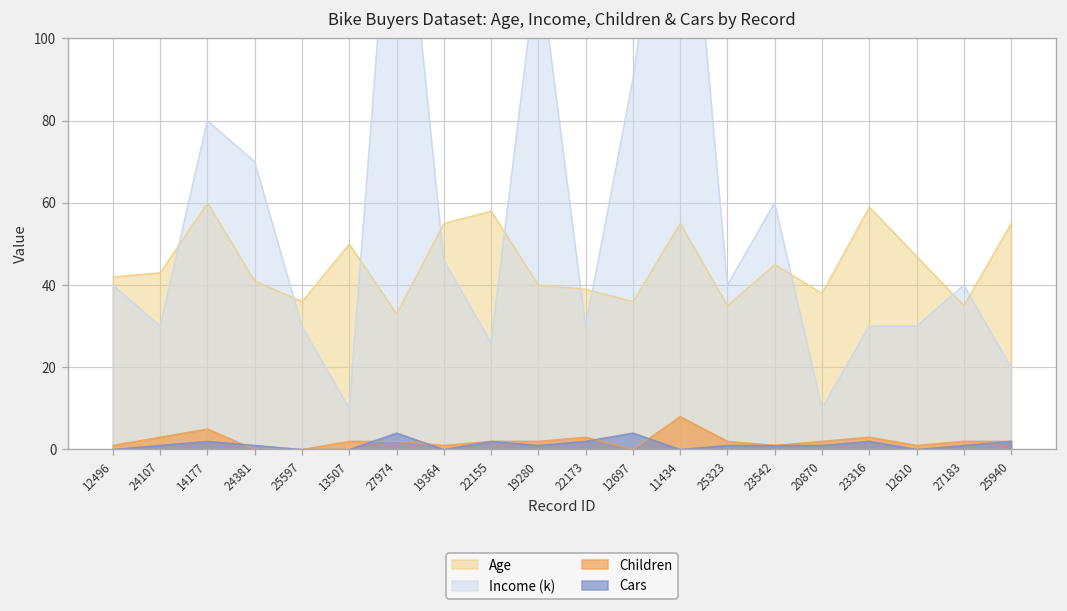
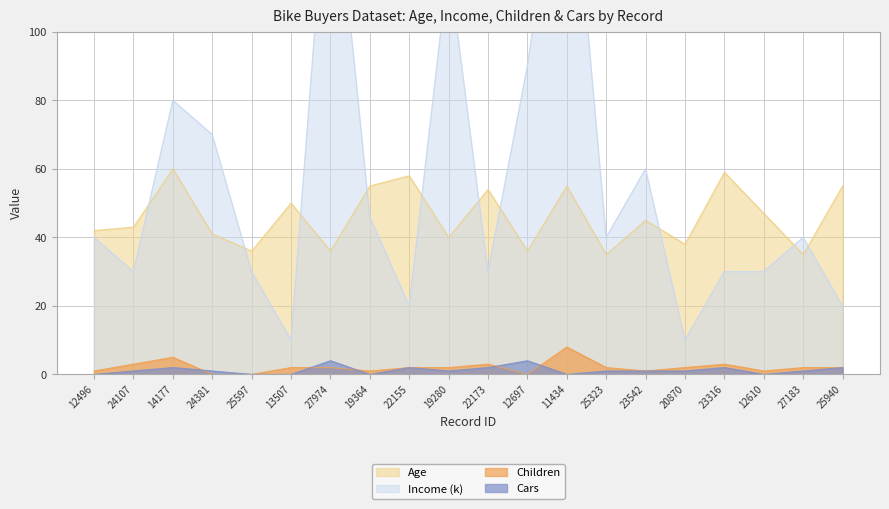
Age, 27974: 33 -> 36
Income (k), 22155: 26 -> 20
Age, 22173: 39 -> 54
